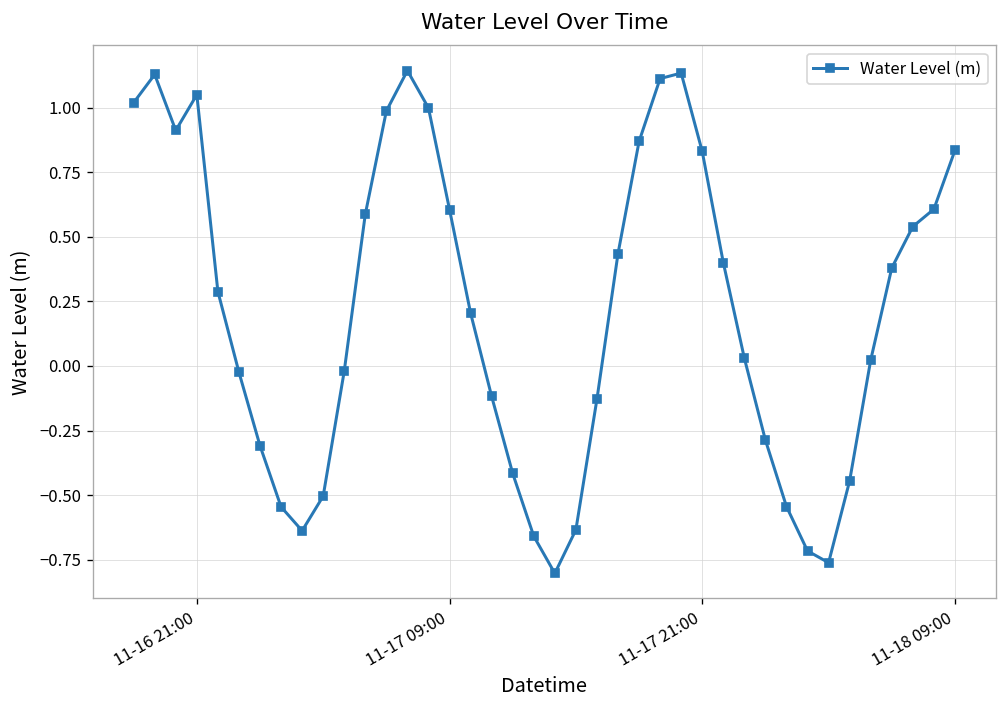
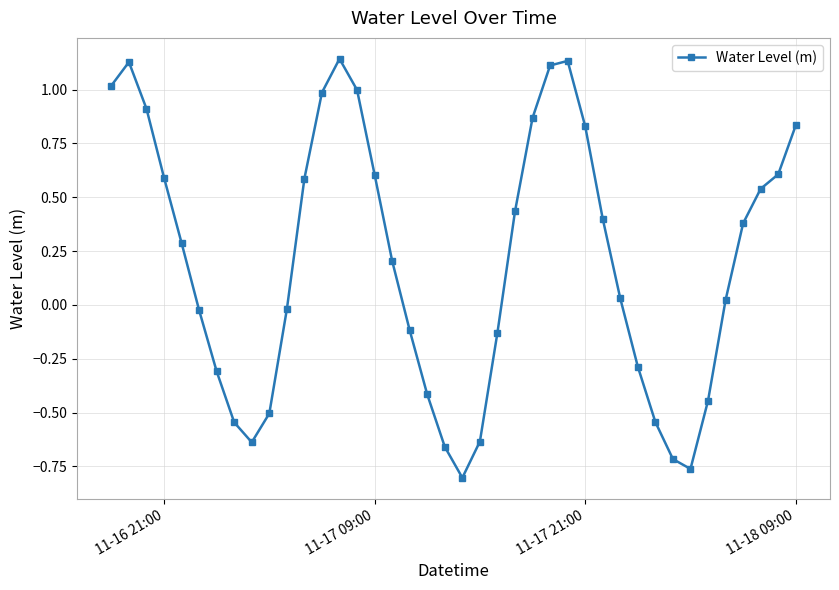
11-16 21:00: 1.05 -> 0.59
